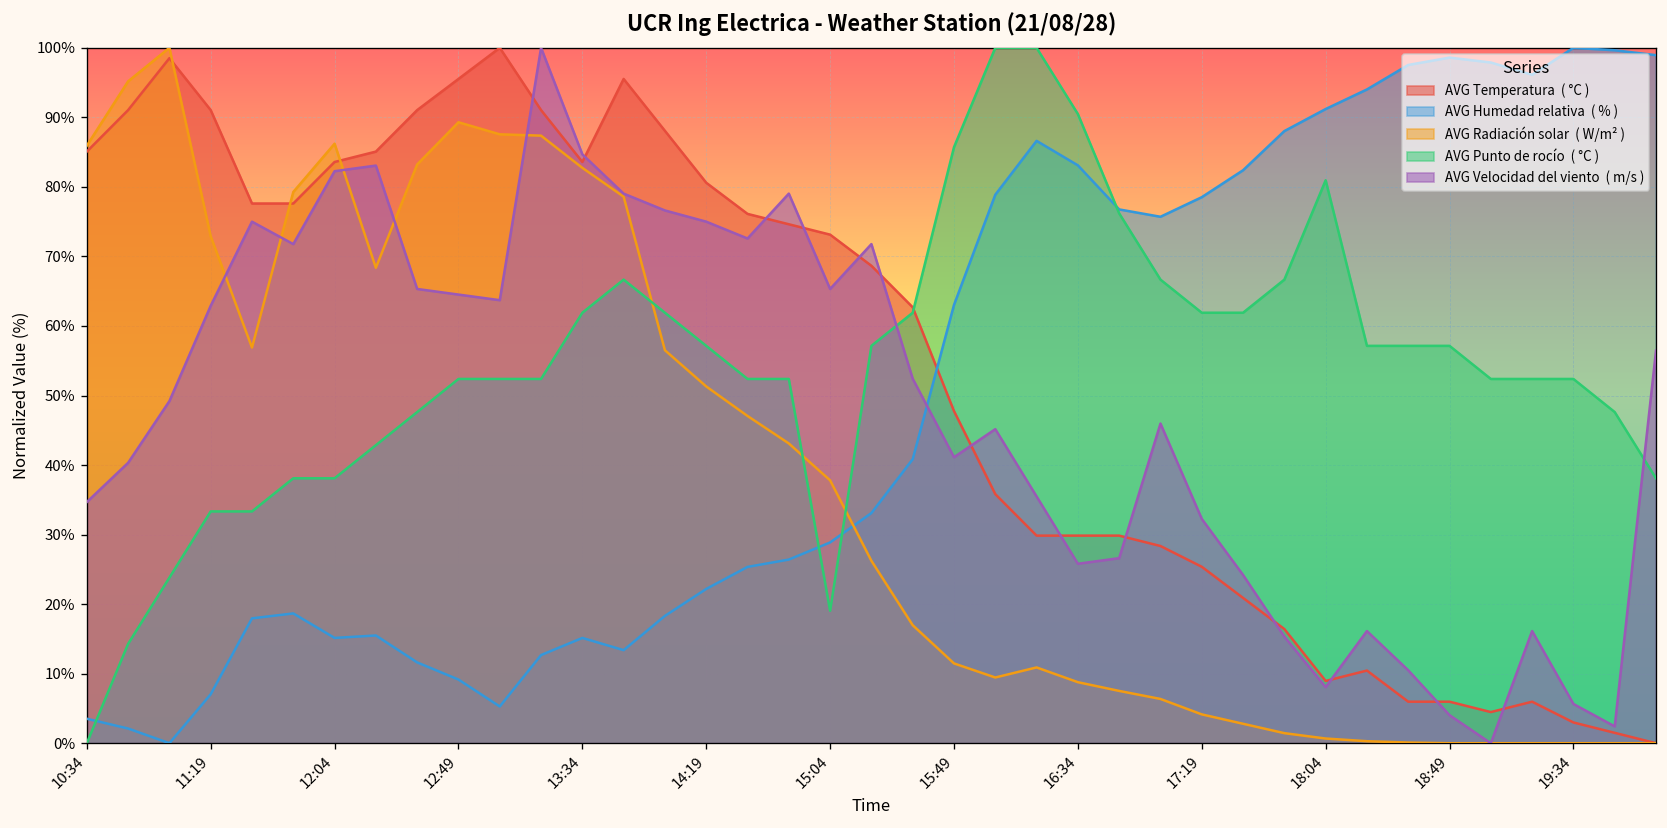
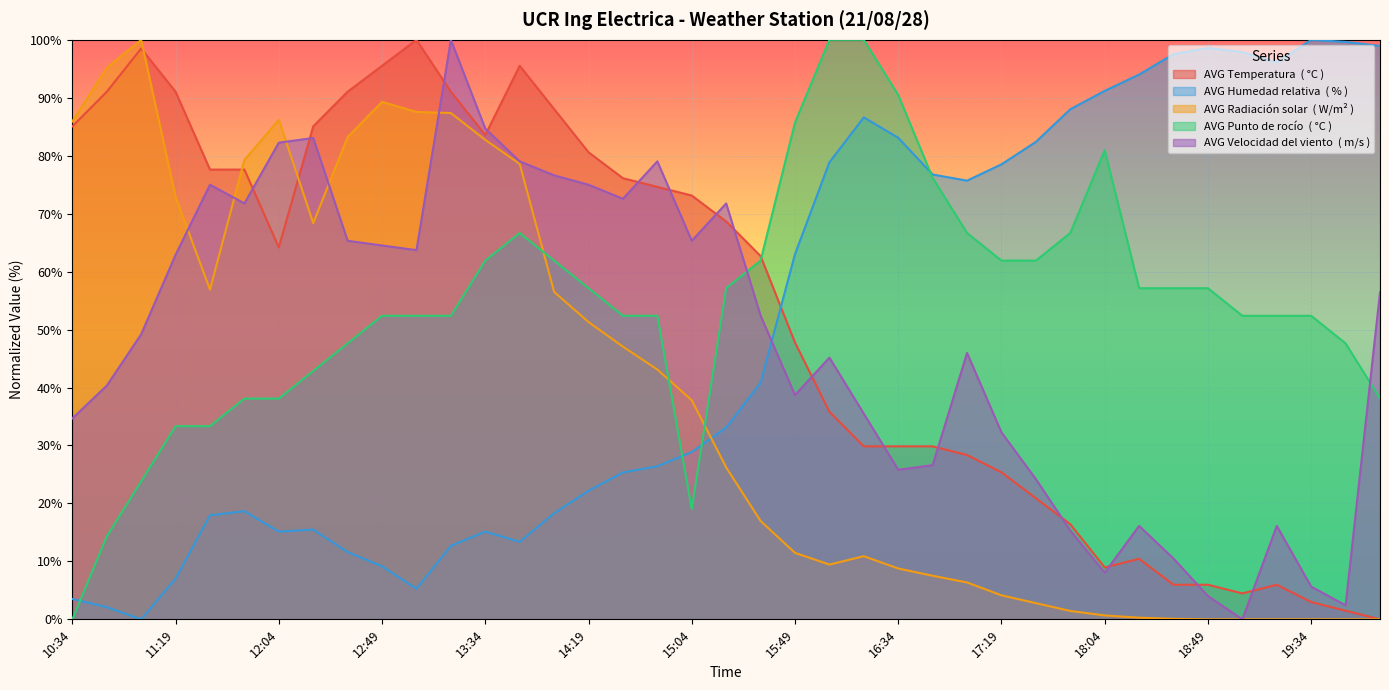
AVG Temperatura ( °C ), 12:04: 84% -> 64%
AVG Velocidad del viento ( m/s ), 15:49: 41% -> 39%
